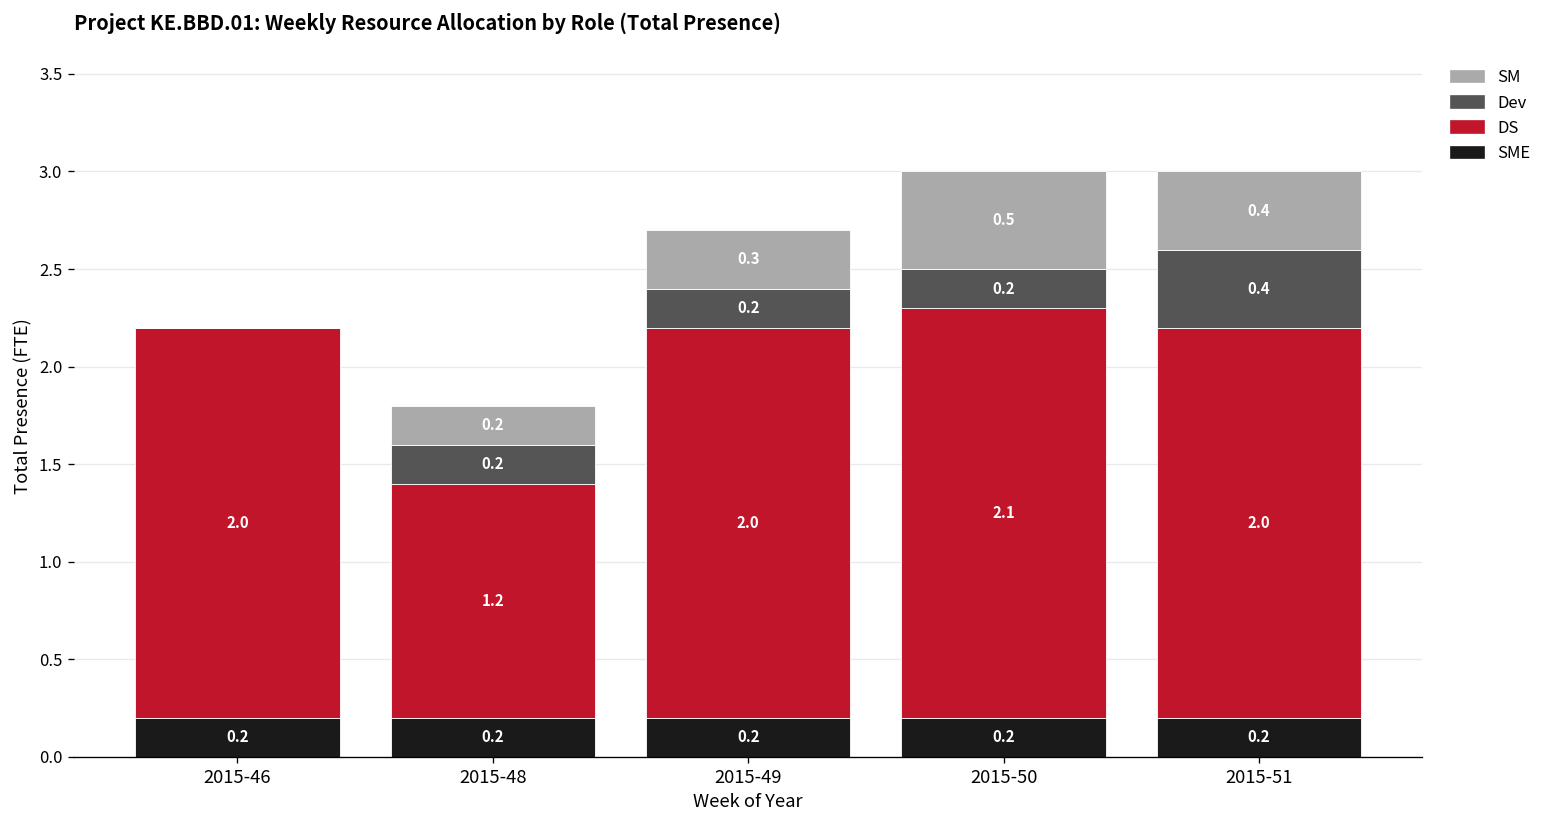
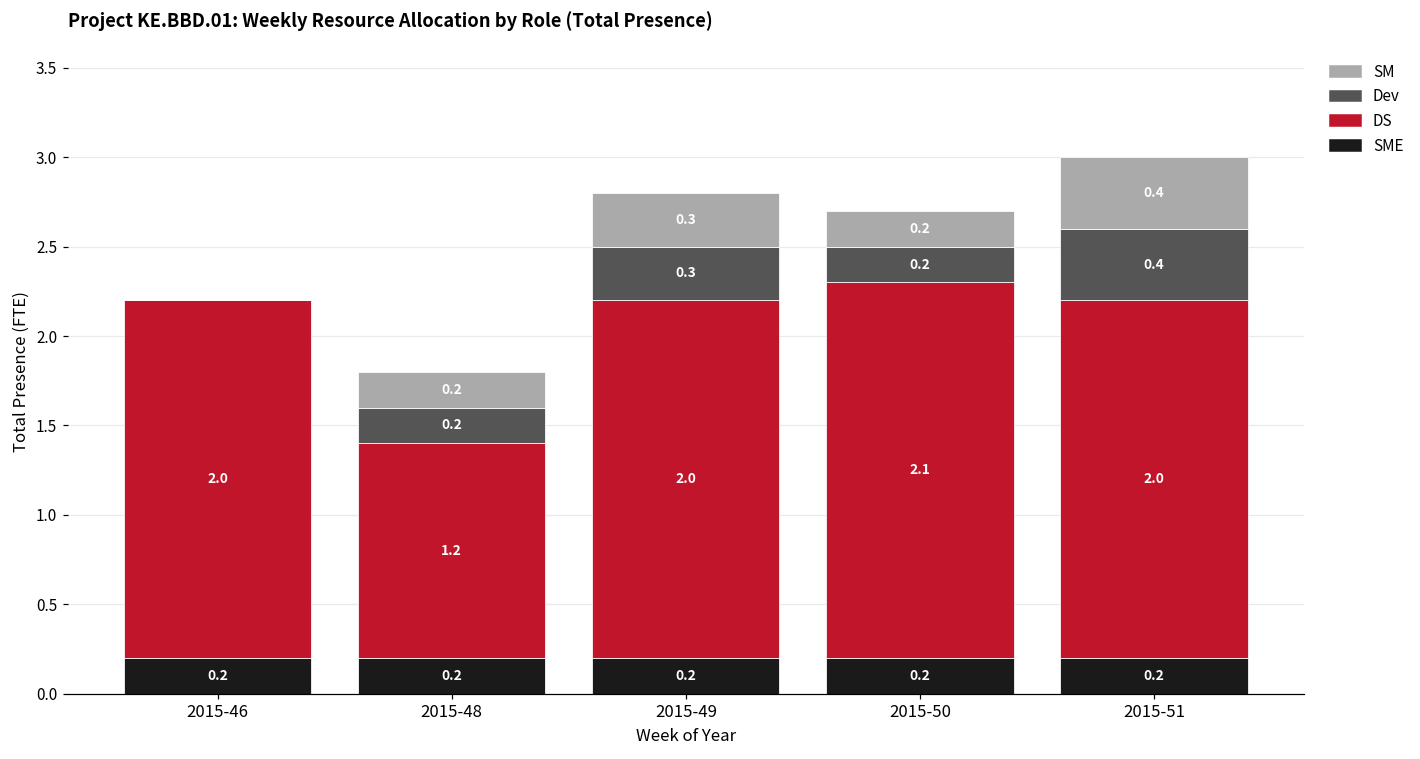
Dev, 2015-49: 0.2 -> 0.3
SM, 2015-50: 0.5 -> 0.2
